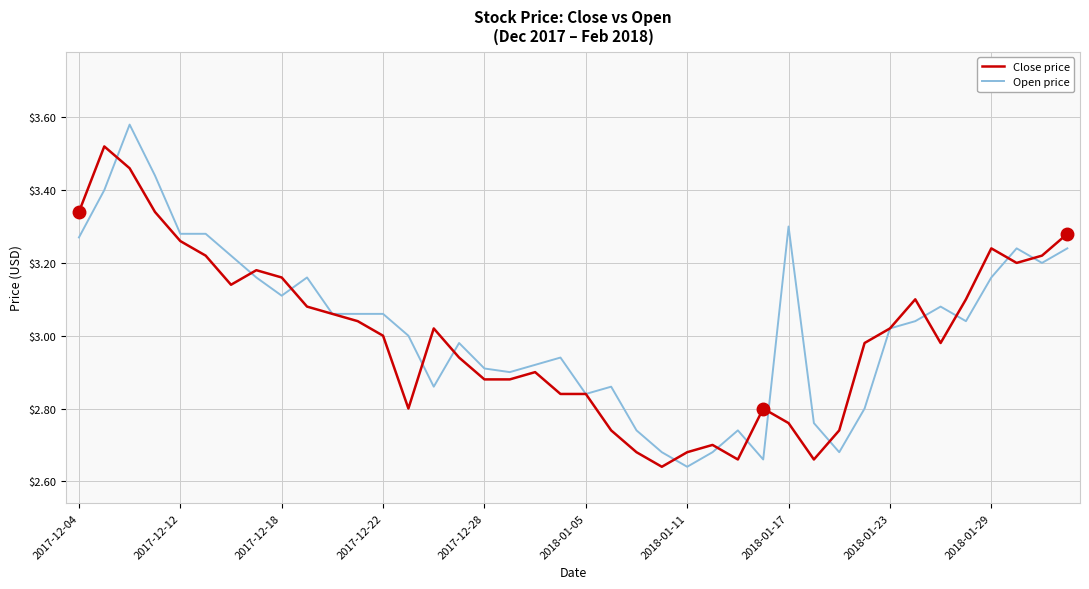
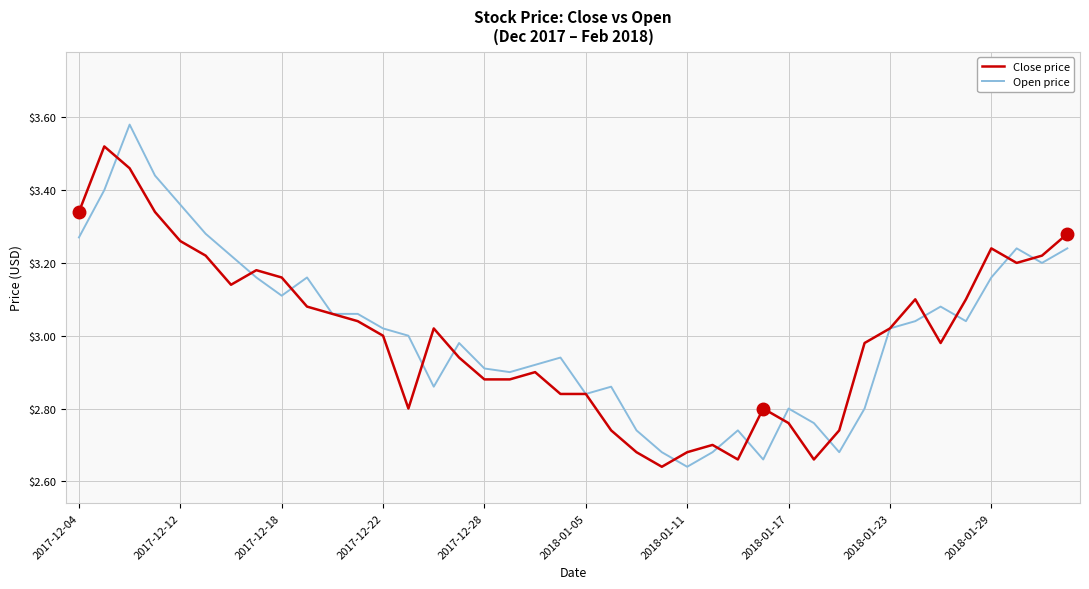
Open price, 2017-12-12: $3.28 -> $3.36
Open price, 2017-12-22: $3.06 -> $3.02
Open price, 2018-01-17: $3.3 -> $2.8
